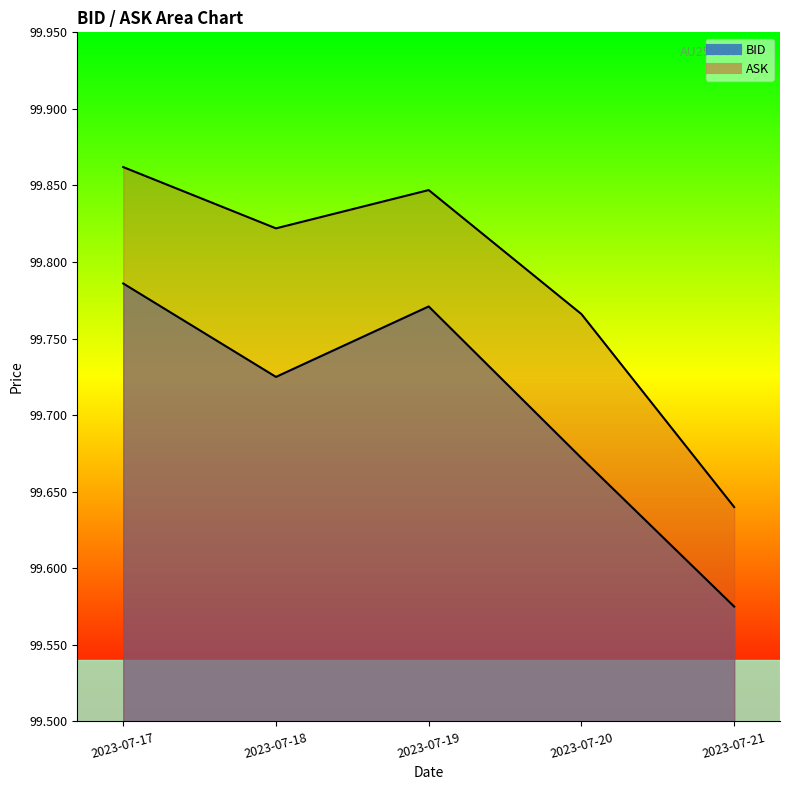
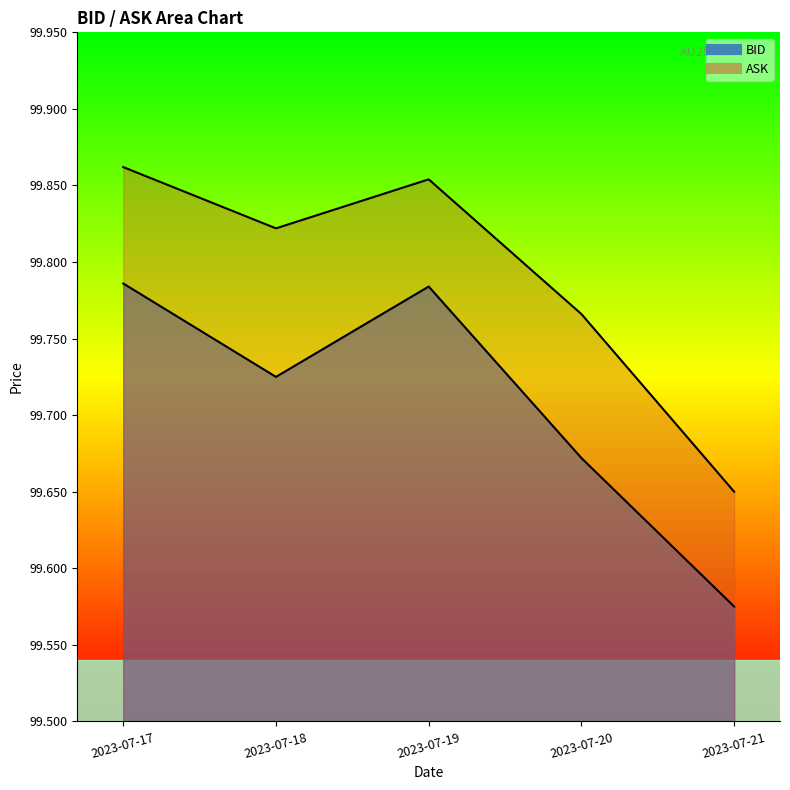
BID, 2023-07-19: 99.771 -> 99.784
ASK, 2023-07-19: 99.847 -> 99.854
ASK, 2023-07-21: 99.64 -> 99.65
